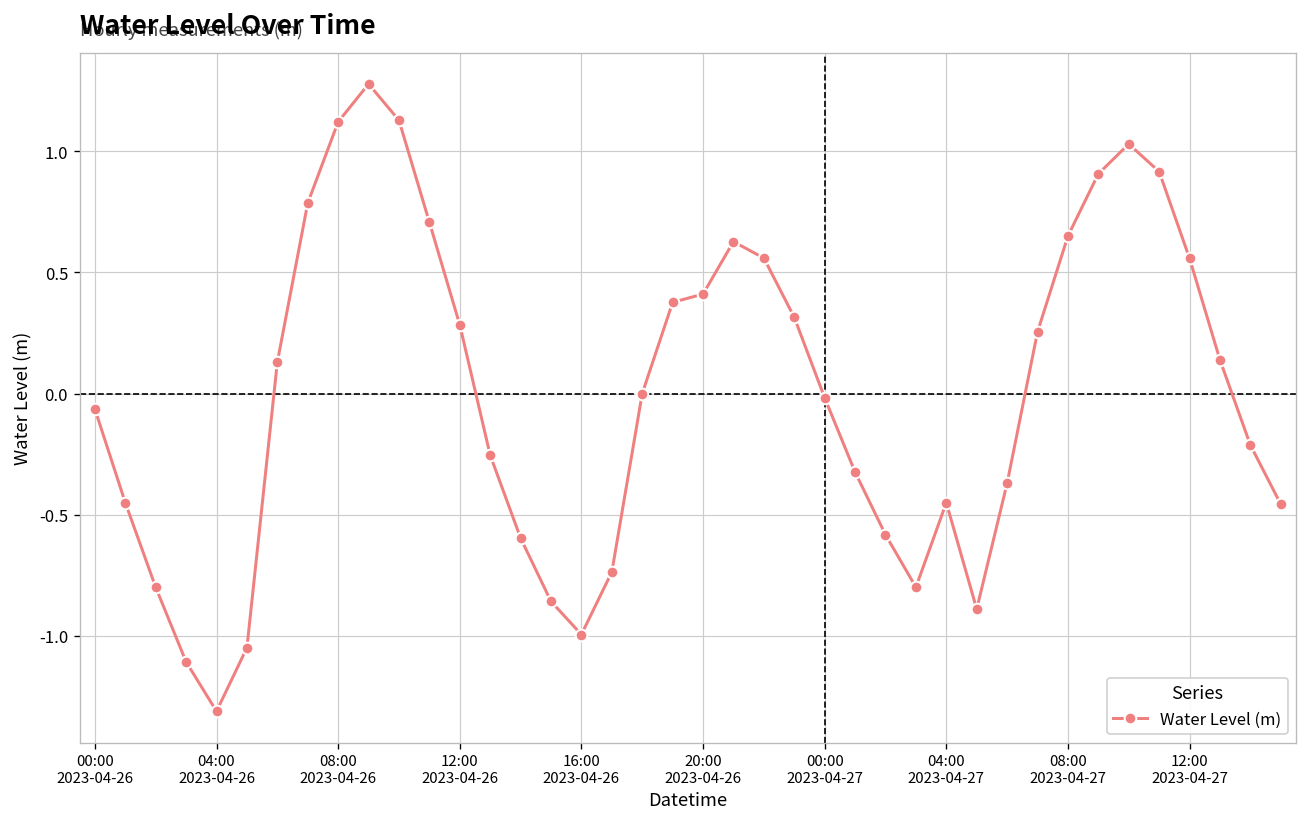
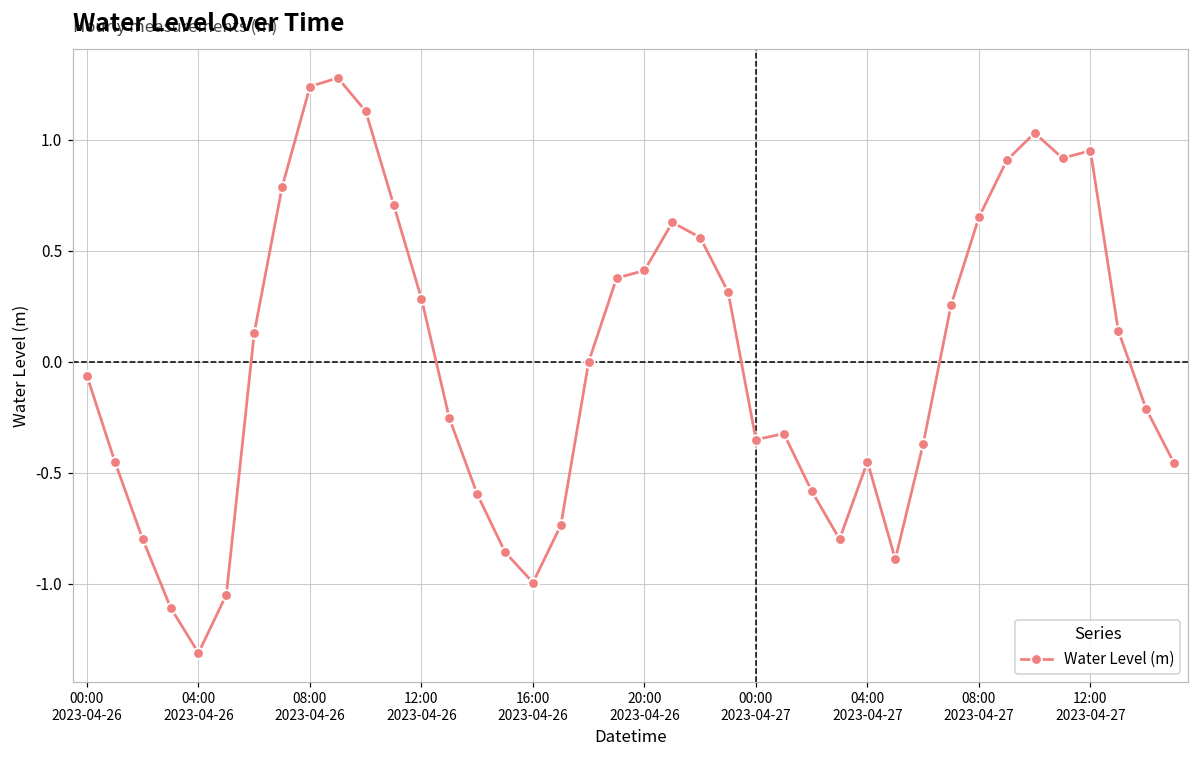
08:00 2023-04-26: 1.12 -> 1.24
00:00 2023-04-27: -0.02 -> -0.35
12:00 2023-04-27: 0.56 -> 0.95
